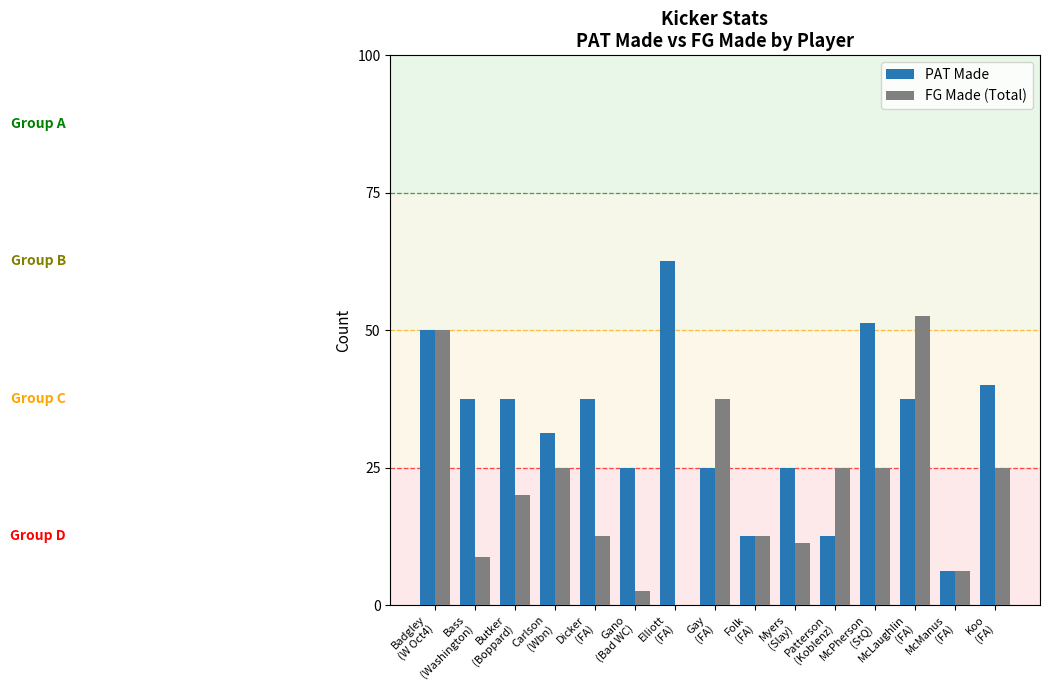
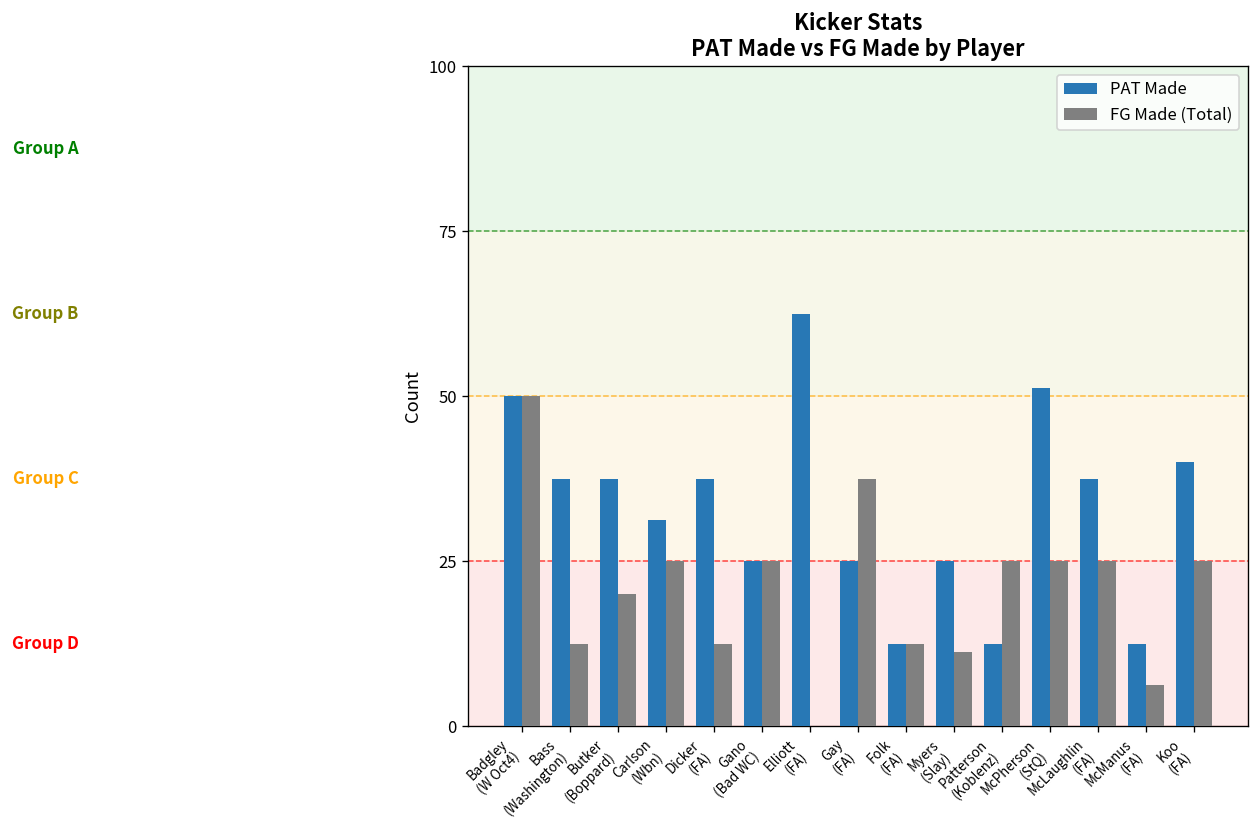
FG Made (Total), Bass (Washington): 9 -> 13
FG Made (Total), Gano (Bad WC): 3 -> 25
FG Made (Total), McLaughlin (FA): 53 -> 25
PAT Made, McManus (FA): 6 -> 13
